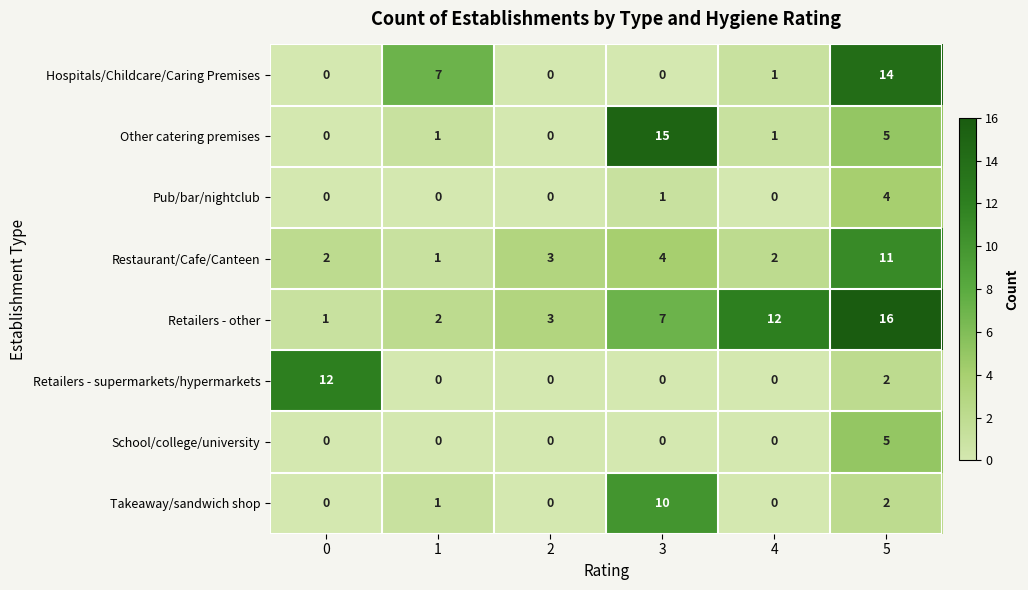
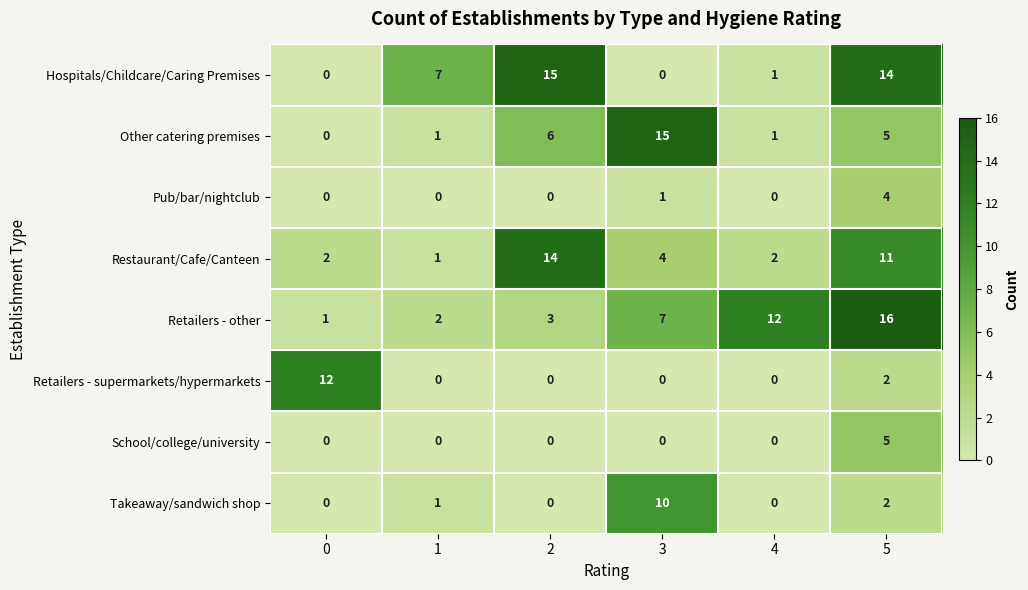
Hospitals/Childcare/Caring Premises, 2: 0 -> 15
Other catering premises, 2: 0 -> 6
Restaurant/Cafe/Canteen, 2: 3 -> 14
